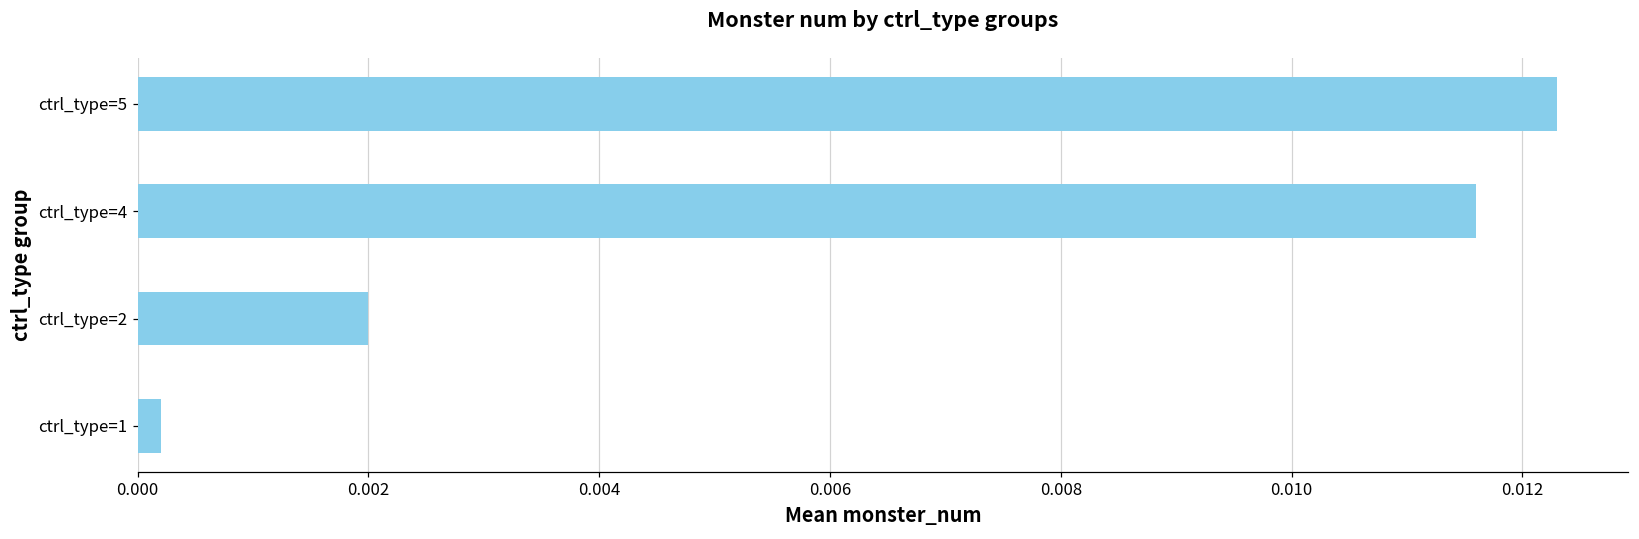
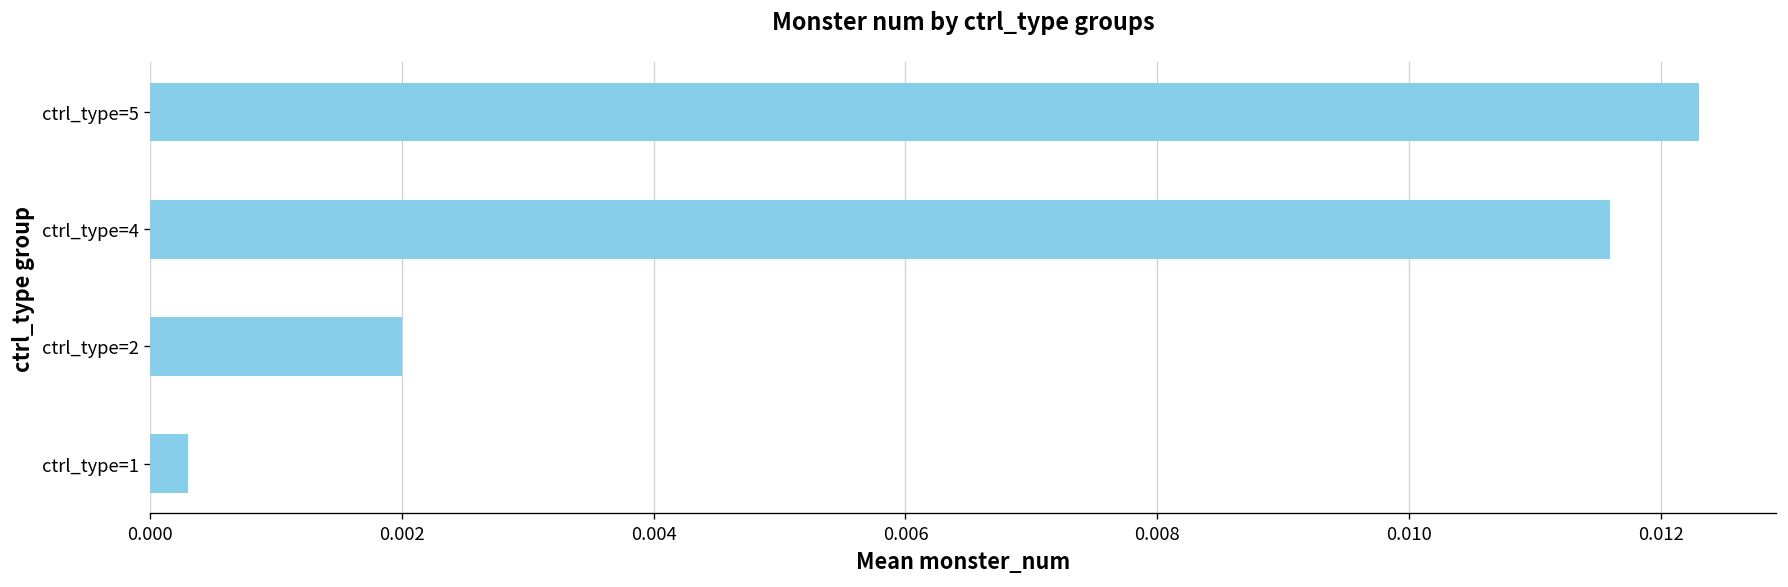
ctrl_type=1: 0.0002 -> 0.0003
